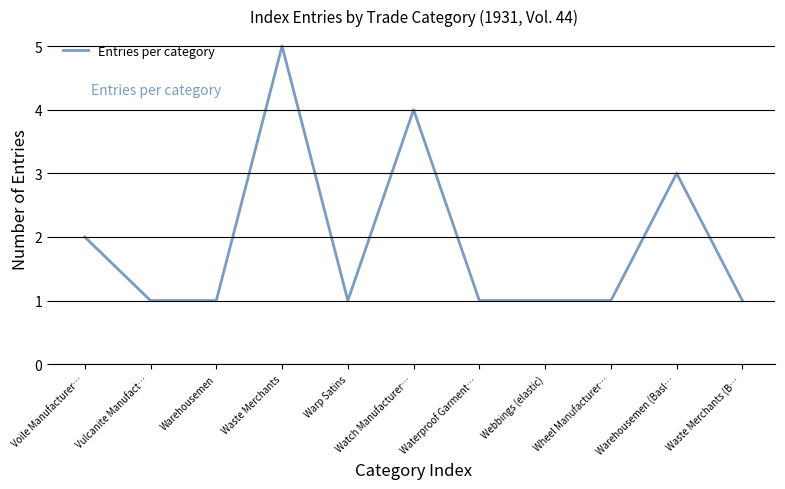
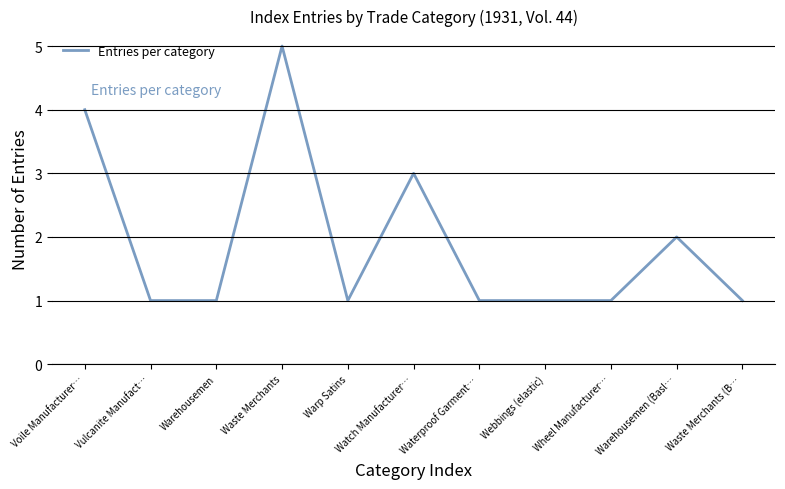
Voile Manufacturer…: 2 -> 4
Watch Manufacturer…: 4 -> 3
Warehousemen (Basl…: 3 -> 2
